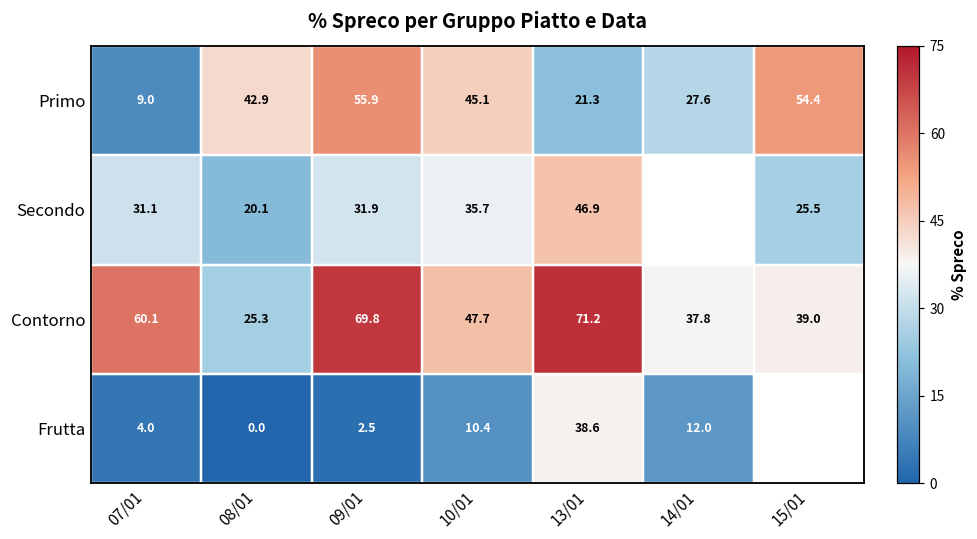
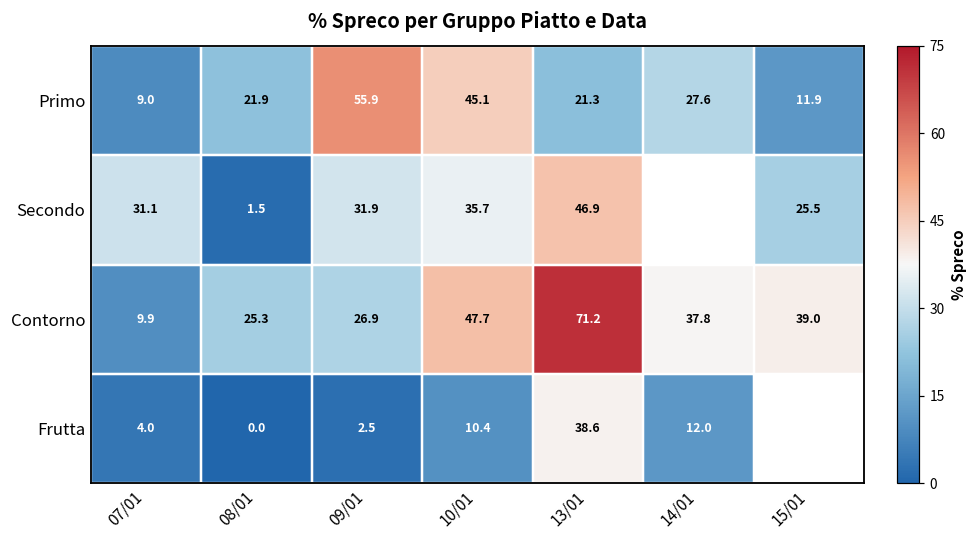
Primo, 08/01: 42.9 -> 21.9
Primo, 15/01: 54.4 -> 11.9
Secondo, 08/01: 20.1 -> 1.5
Contorno, 07/01: 60.1 -> 9.9
Contorno, 09/01: 69.8 -> 26.9
